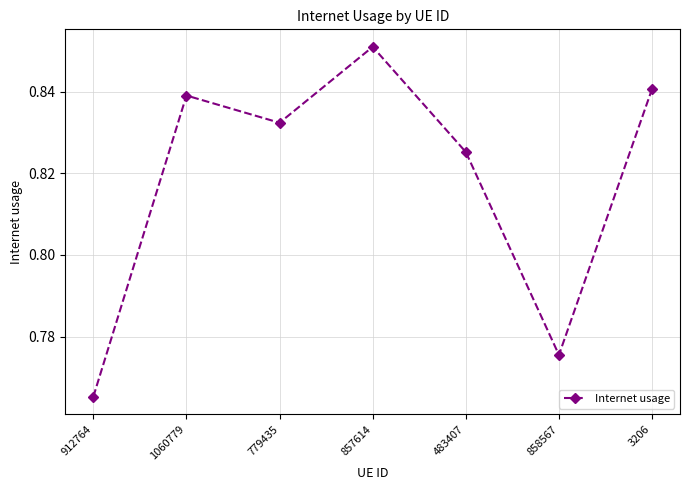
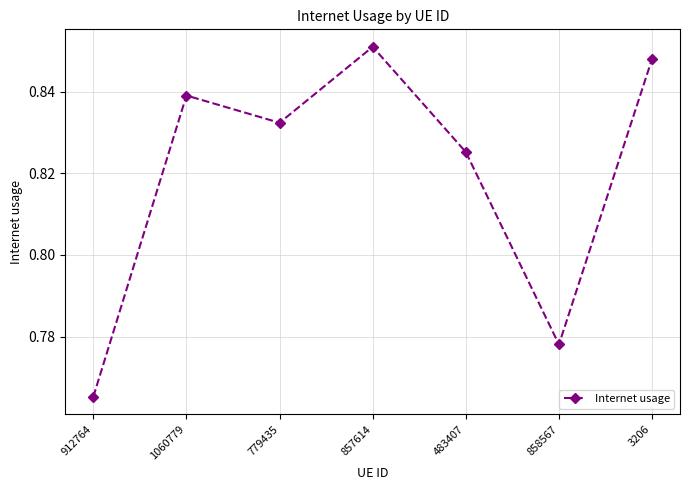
858567: 0.776 -> 0.778
3206: 0.841 -> 0.848
